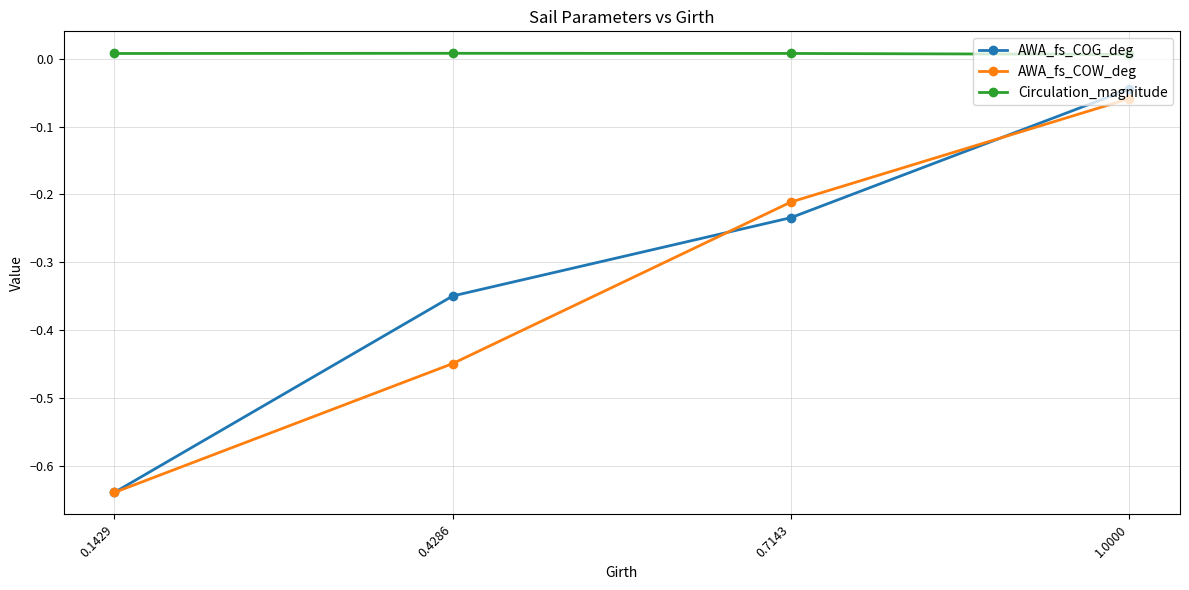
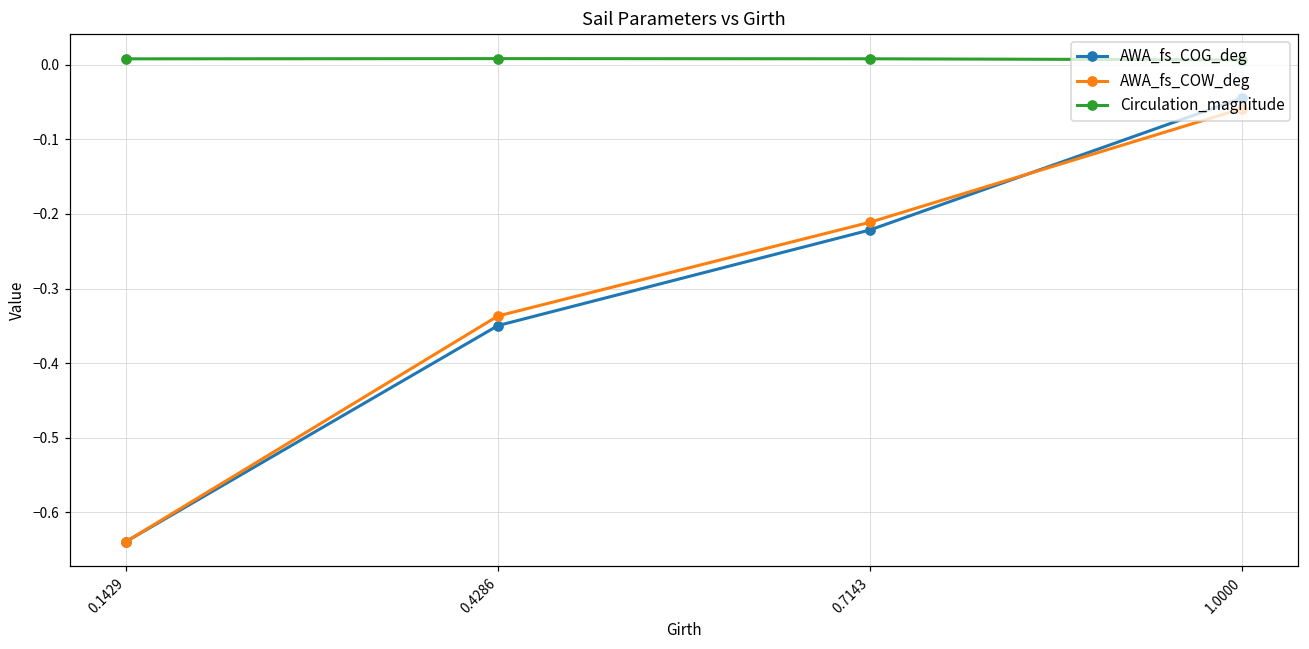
AWA_fs_COW_deg, 0.4286: -0.45 -> -0.34
AWA_fs_COG_deg, 0.7143: -0.23 -> -0.22
